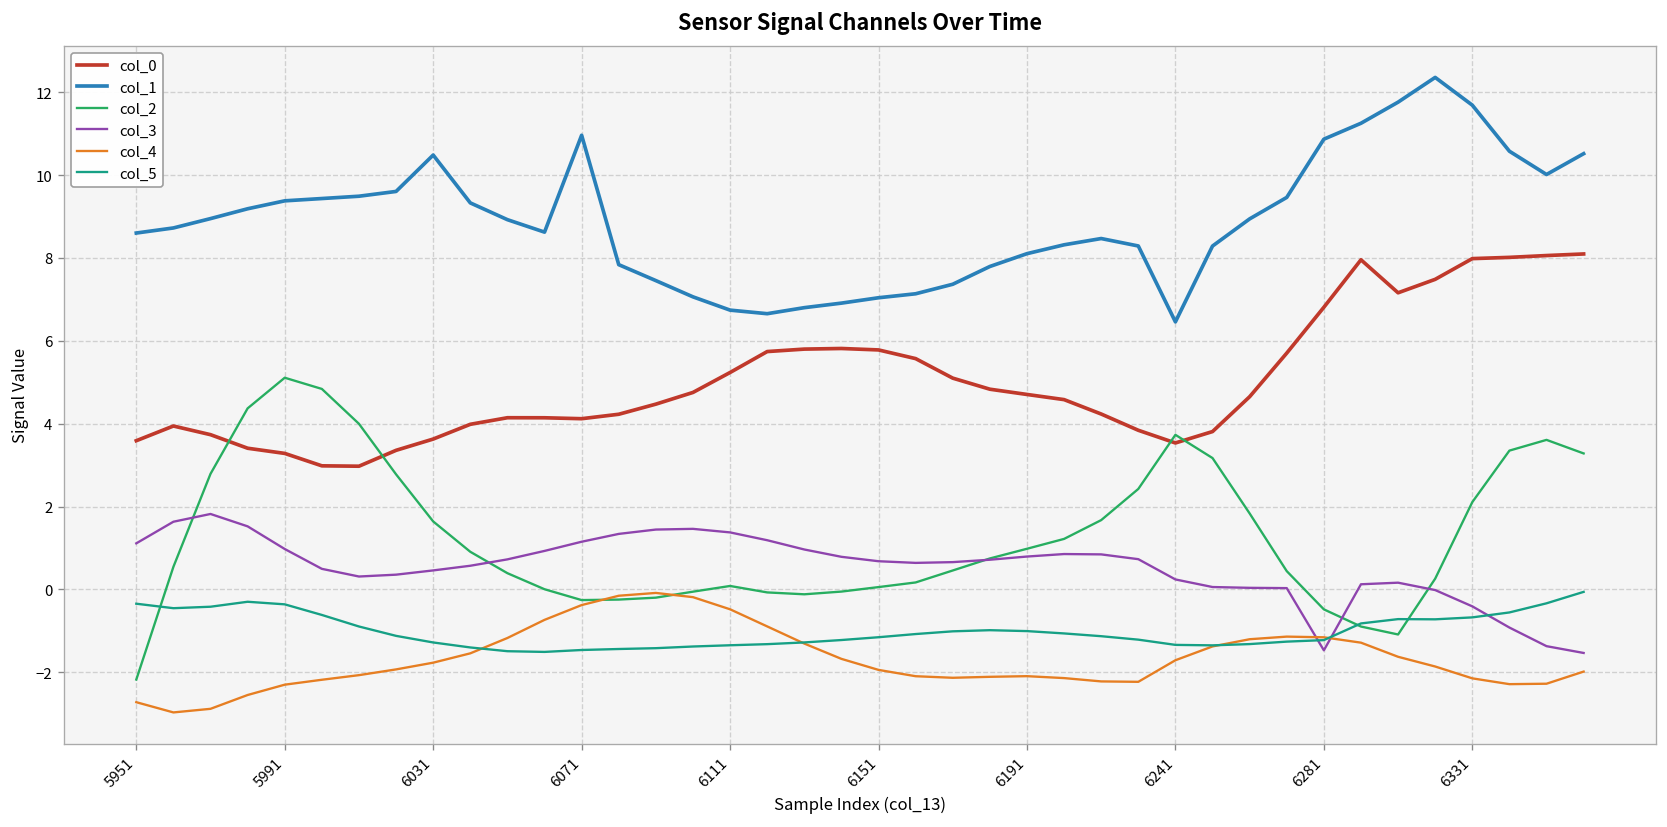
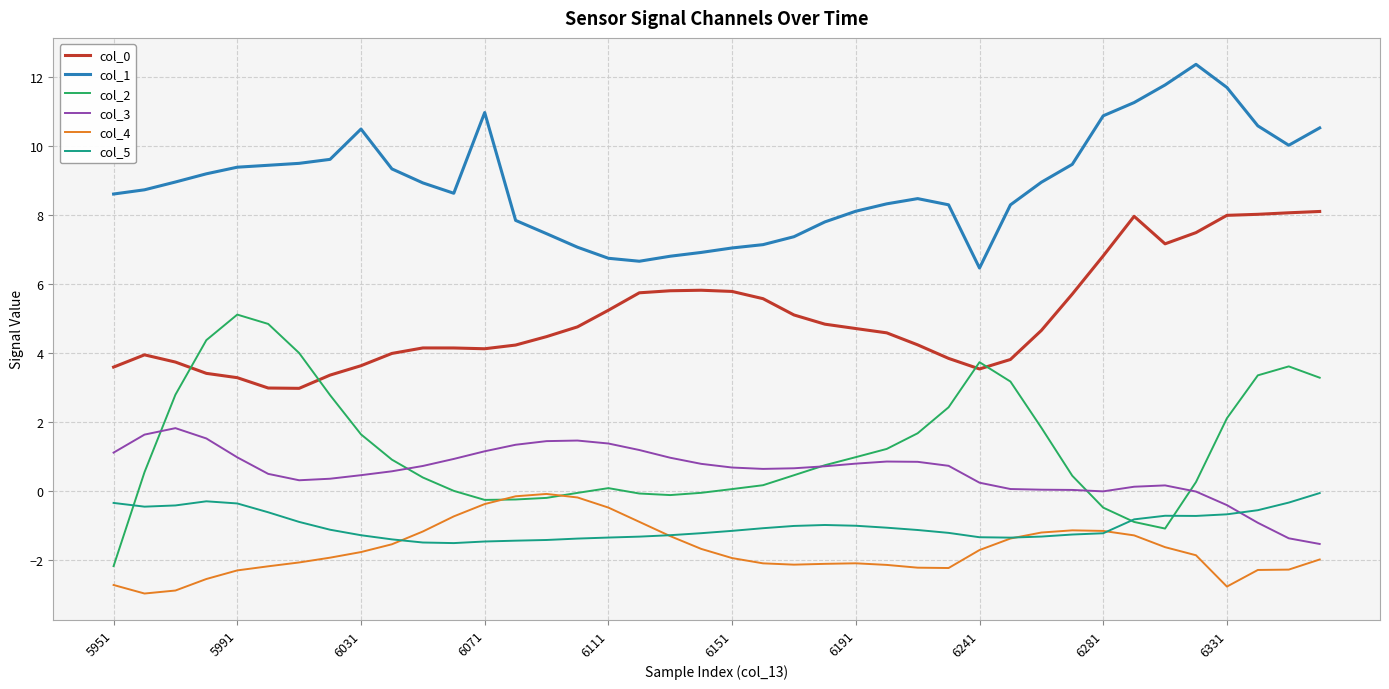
col_3, 6281: -1.5 -> 0.0
col_4, 6331: -2.1 -> -2.8
